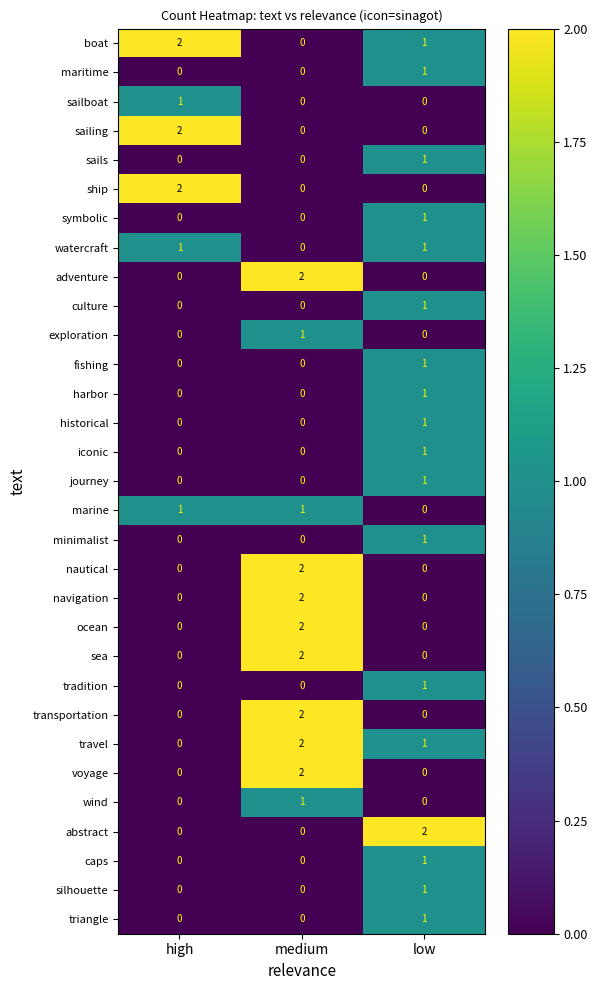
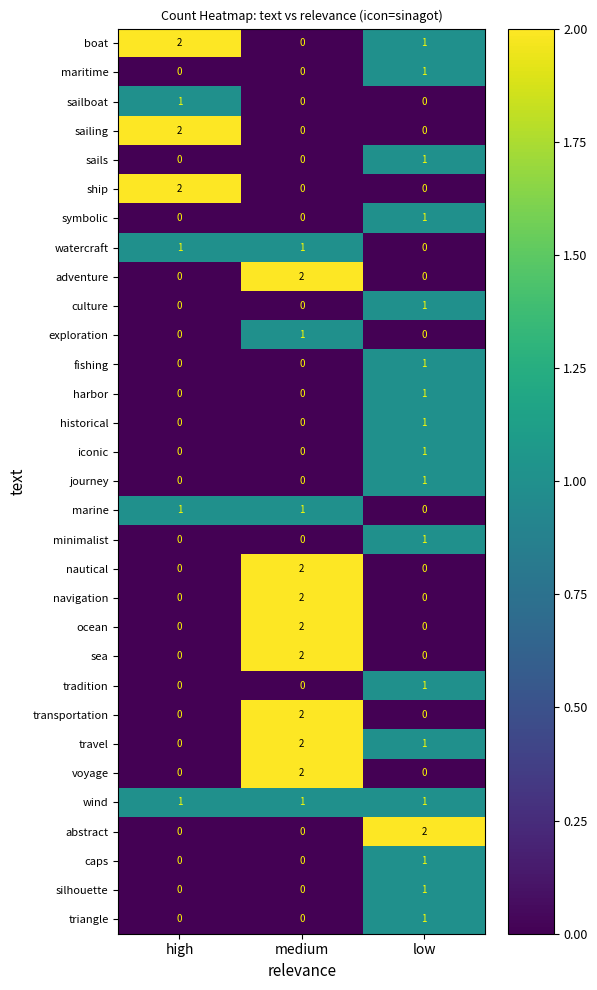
watercraft, medium: 0 -> 1
watercraft, low: 1 -> 0
wind, high: 0 -> 1
wind, low: 0 -> 1
